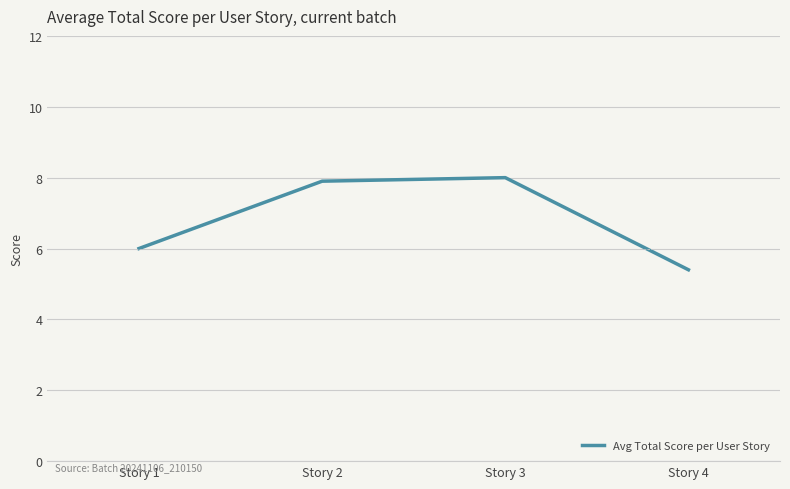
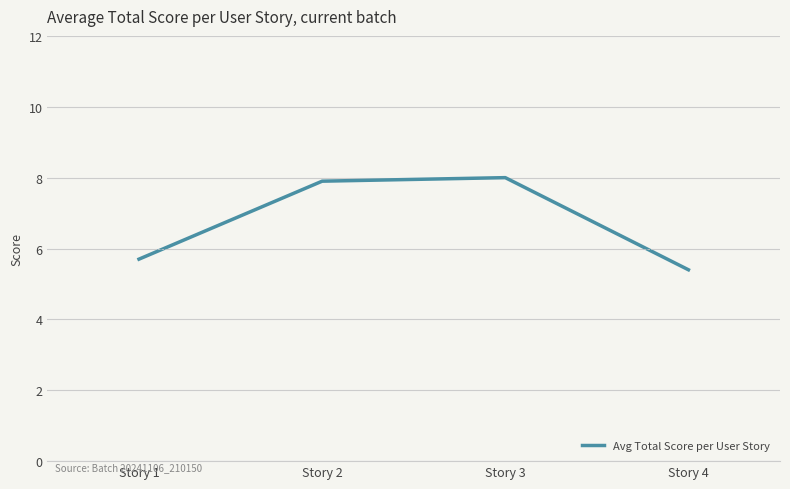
Story 1: 6.0 -> 5.7
